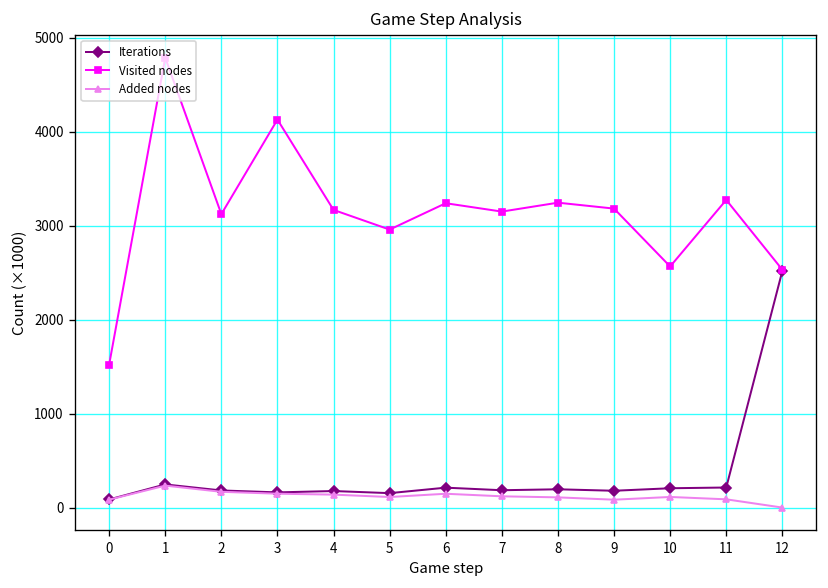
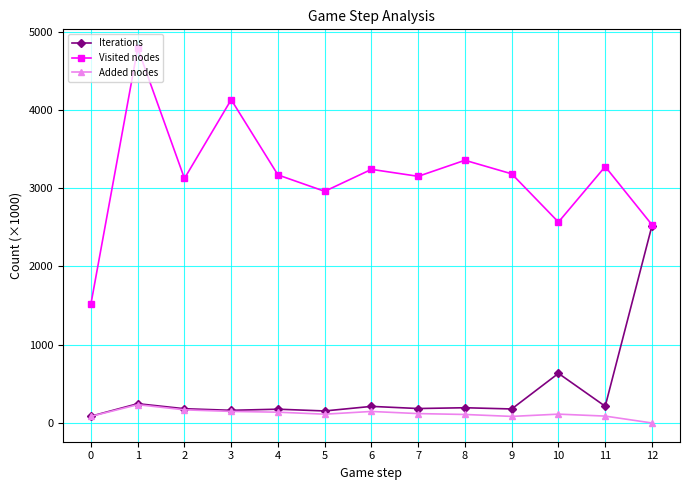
Visited nodes, 8: 3200 -> 3400
Iterations, 10: 200 -> 600
